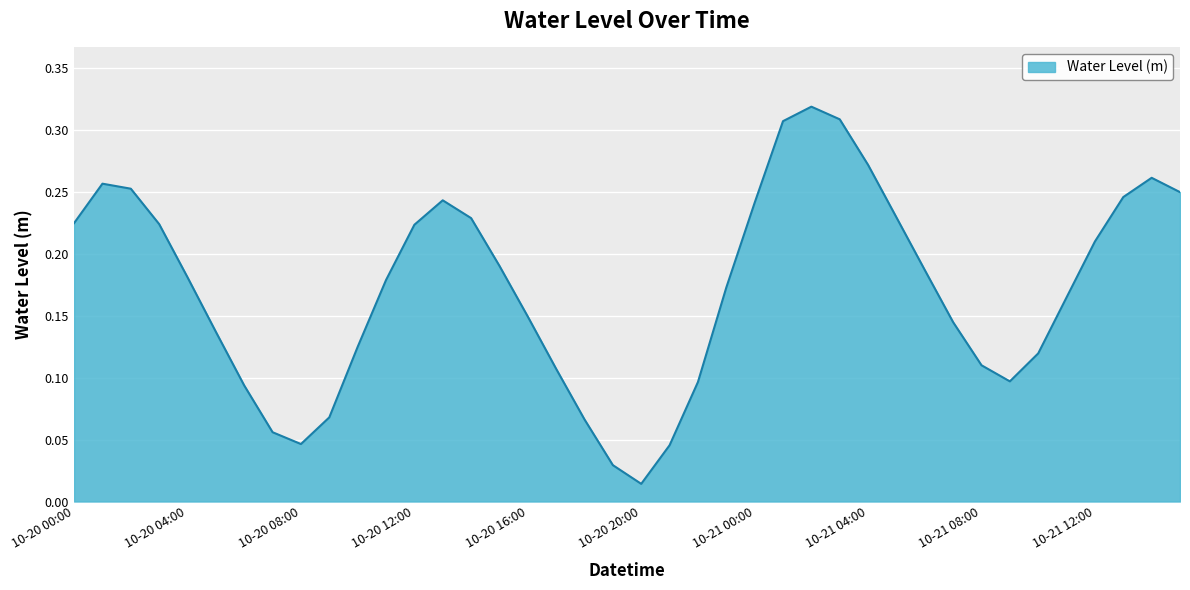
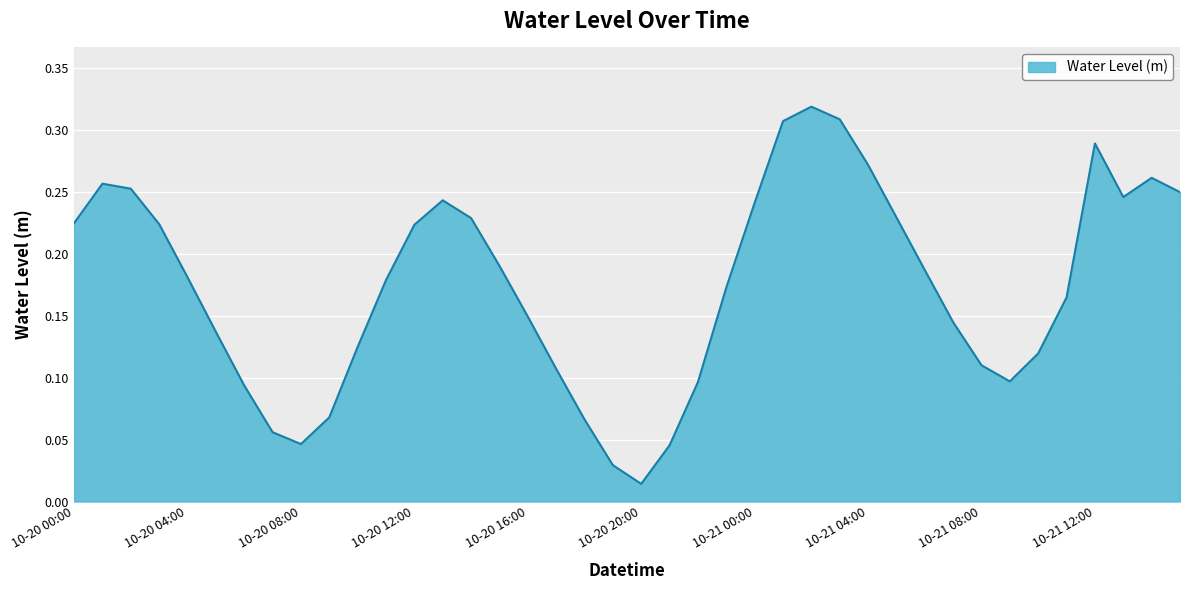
10-21 12:00: 0.210 -> 0.289
